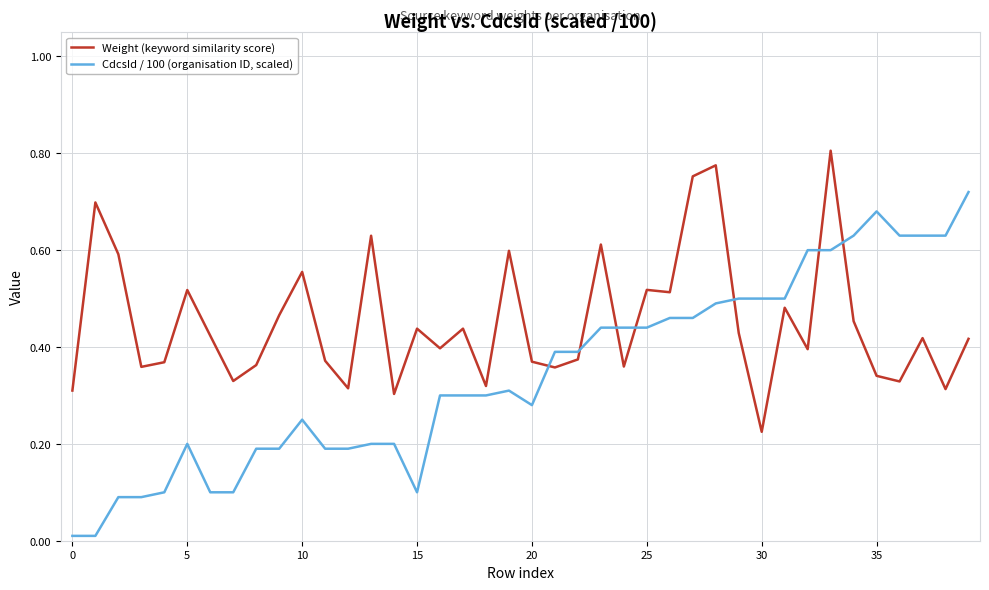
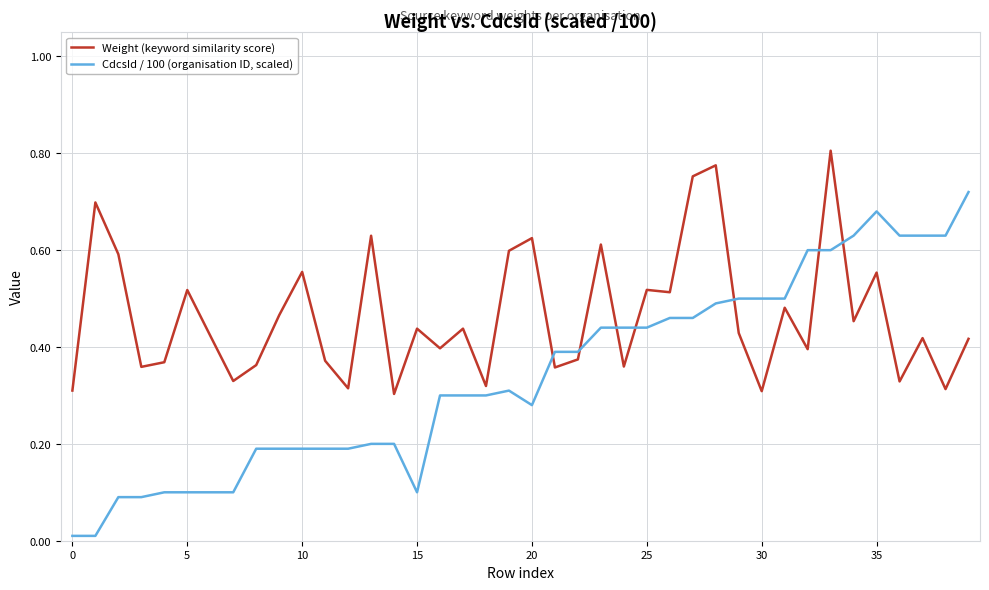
CdcsId / 100 (organisation ID, scaled), 5: 0.2 -> 0.1
CdcsId / 100 (organisation ID, scaled), 10: 0.25 -> 0.19
Weight (keyword similarity score), 20: 0.37 -> 0.62
Weight (keyword similarity score), 30: 0.22 -> 0.31
Weight (keyword similarity score), 35: 0.34 -> 0.55
